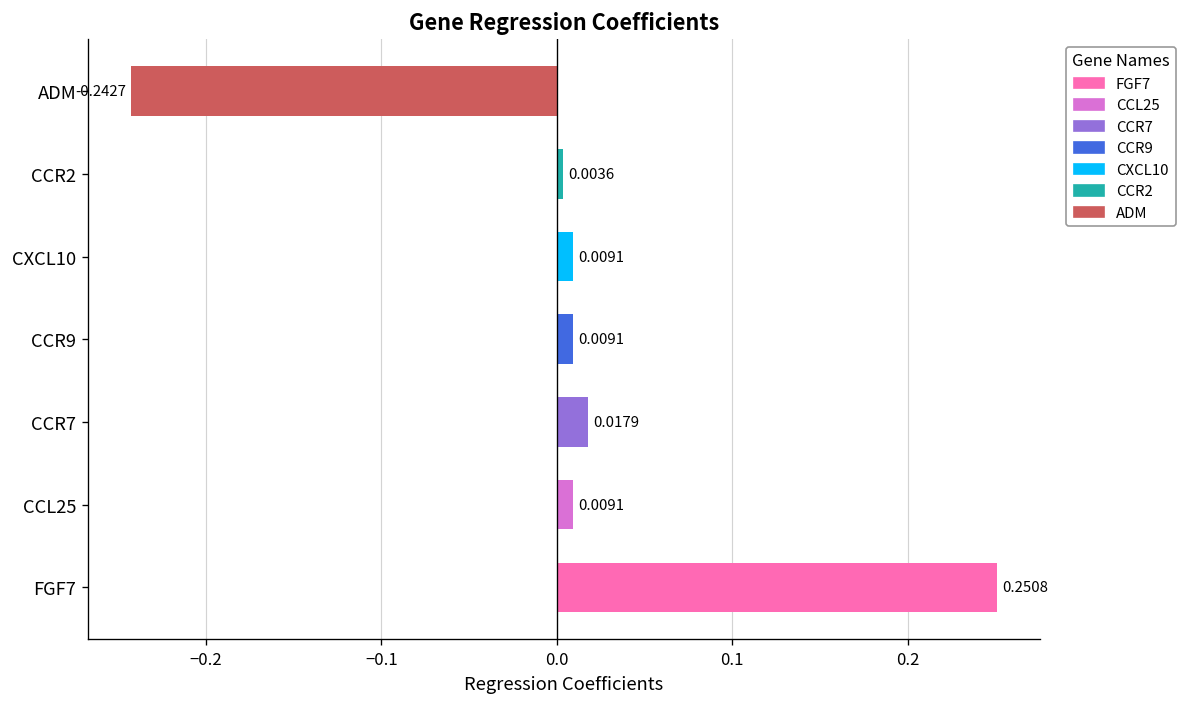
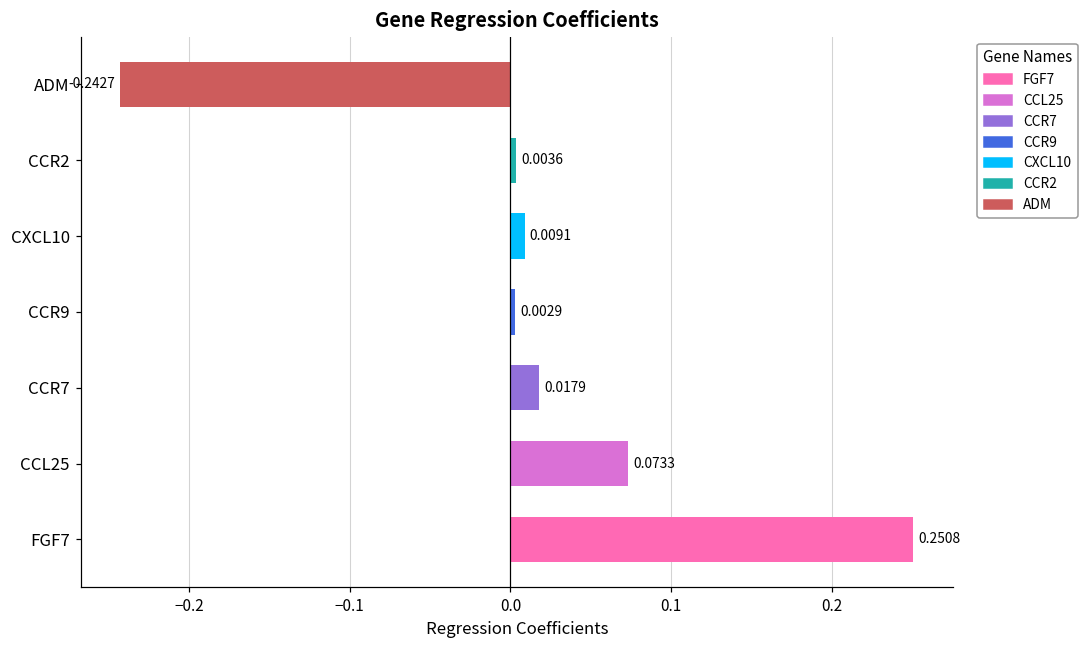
CCR9: 0.0091 -> 0.0029
CCL25: 0.0091 -> 0.0733
